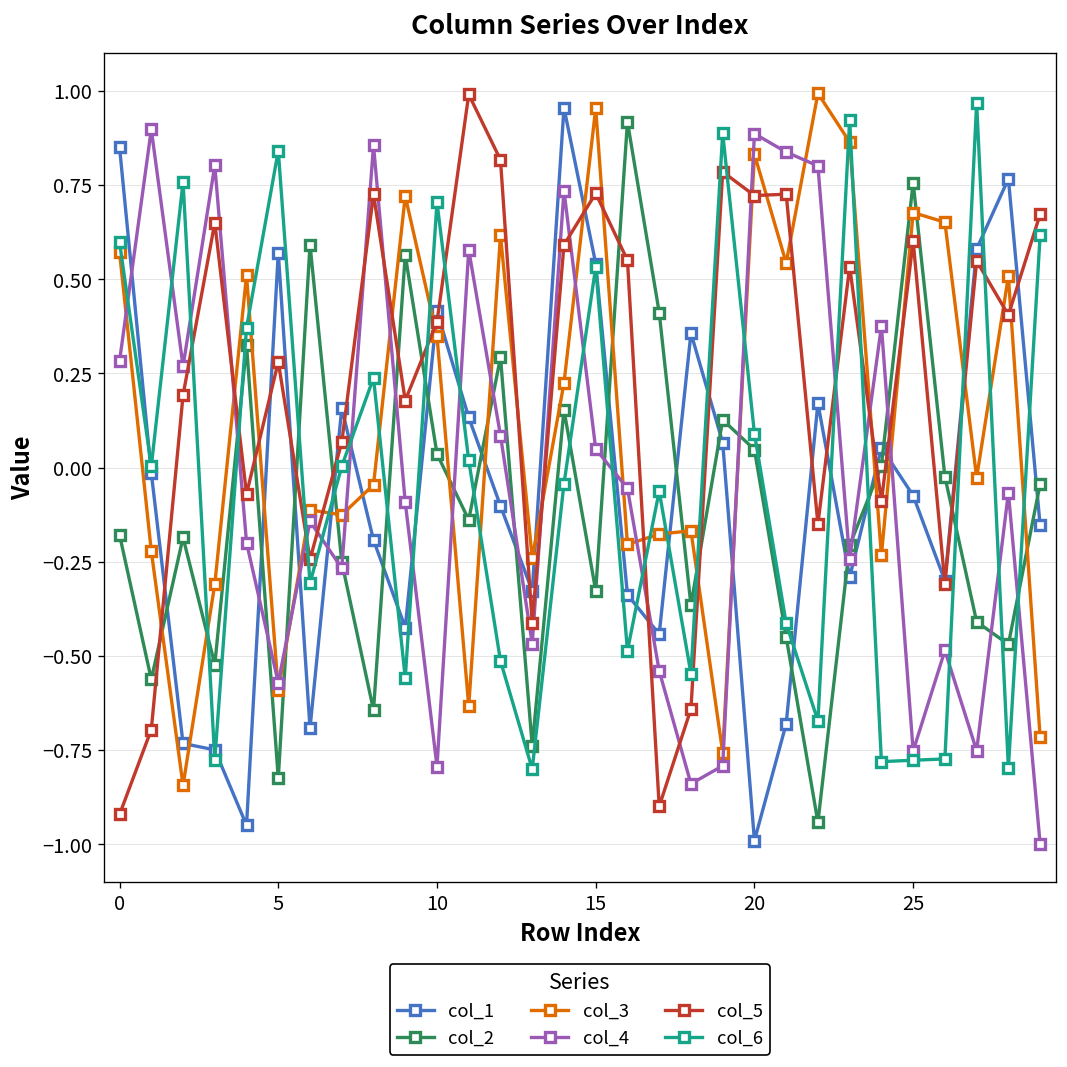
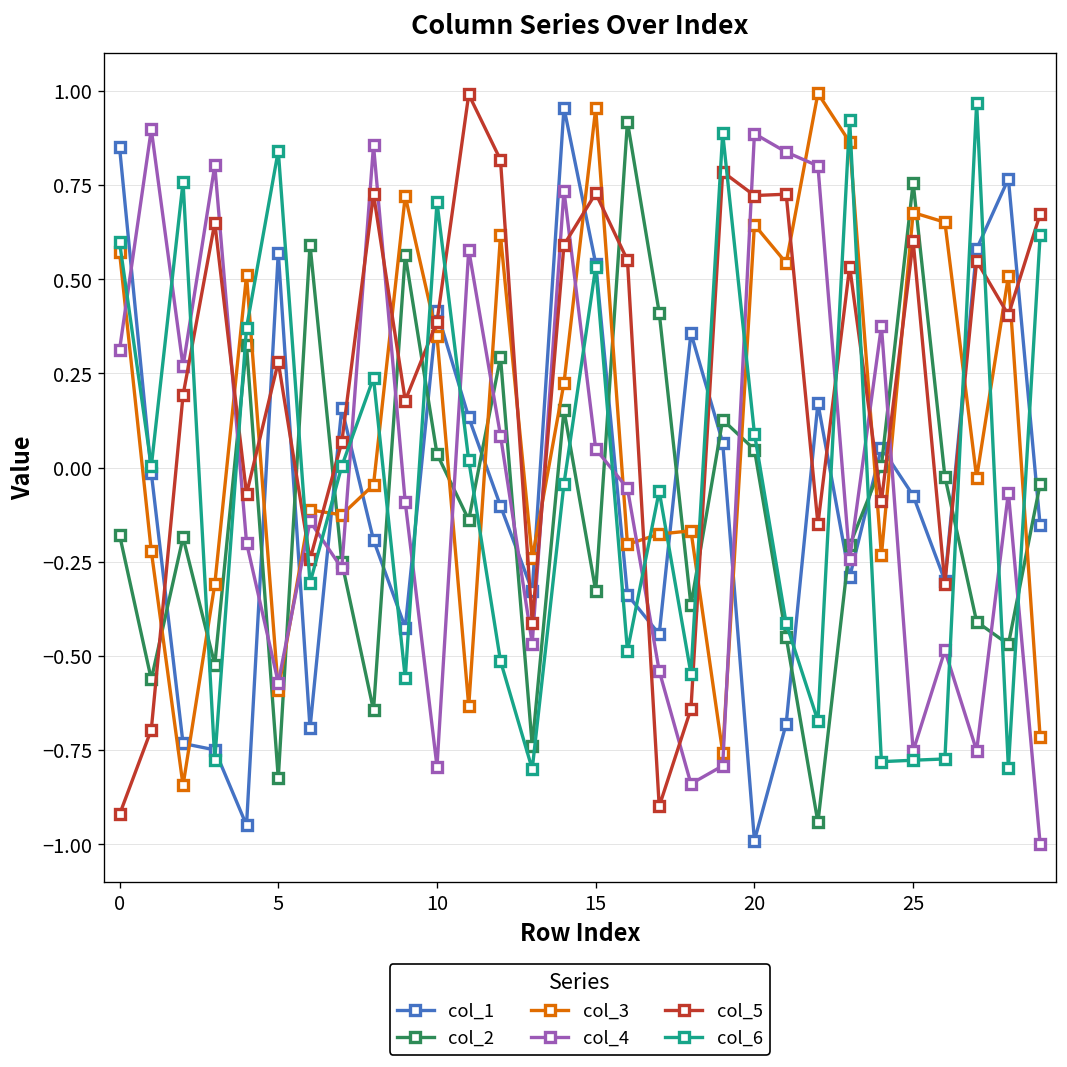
col_4, 0: 0.28 -> 0.31
col_3, 20: 0.83 -> 0.64
